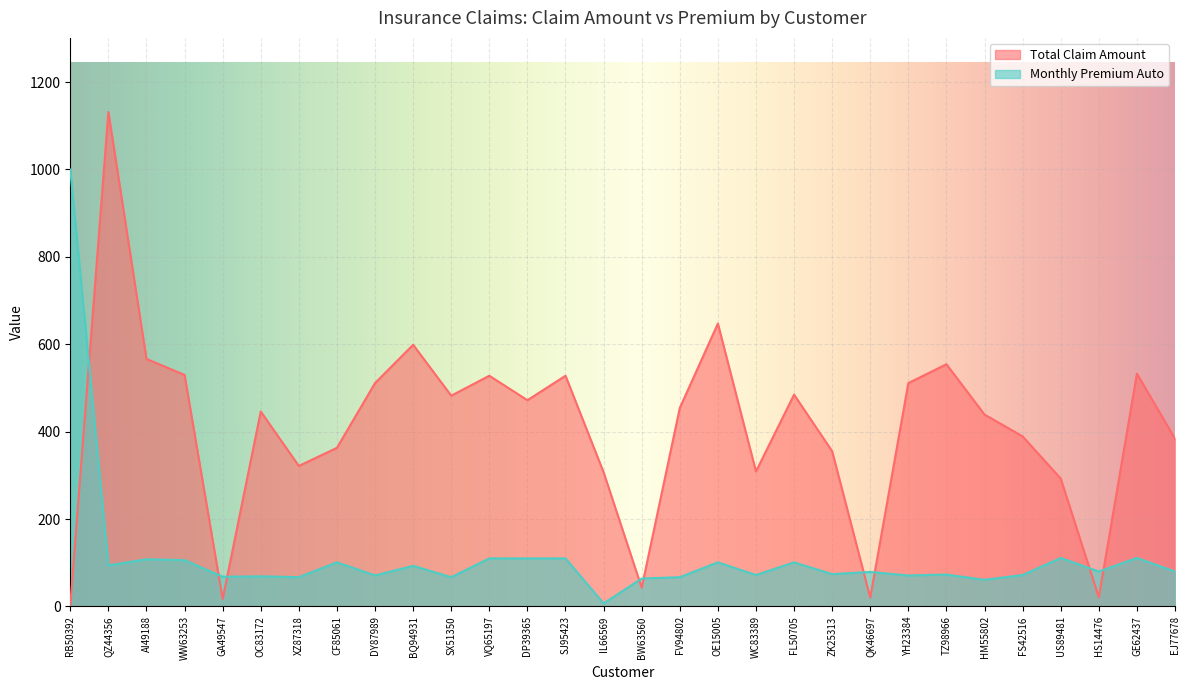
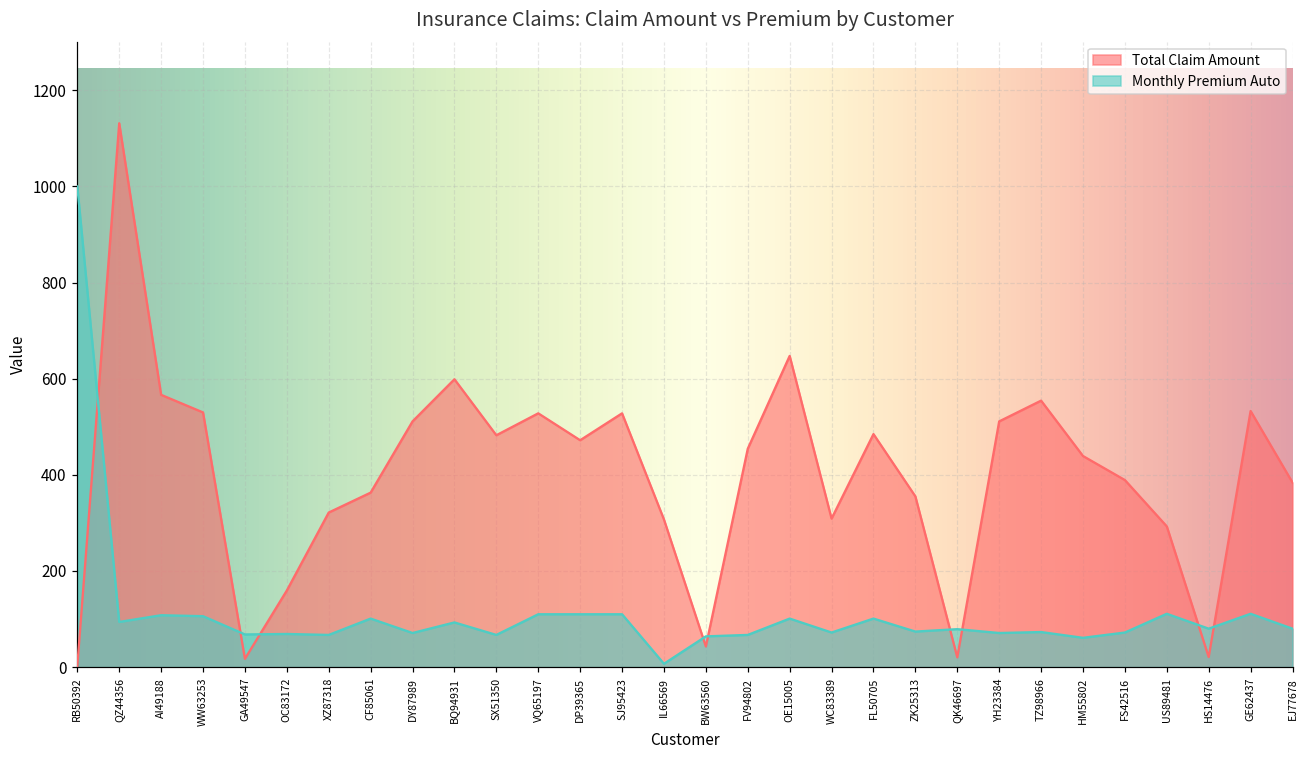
Total Claim Amount, OC83172: 450 -> 160
